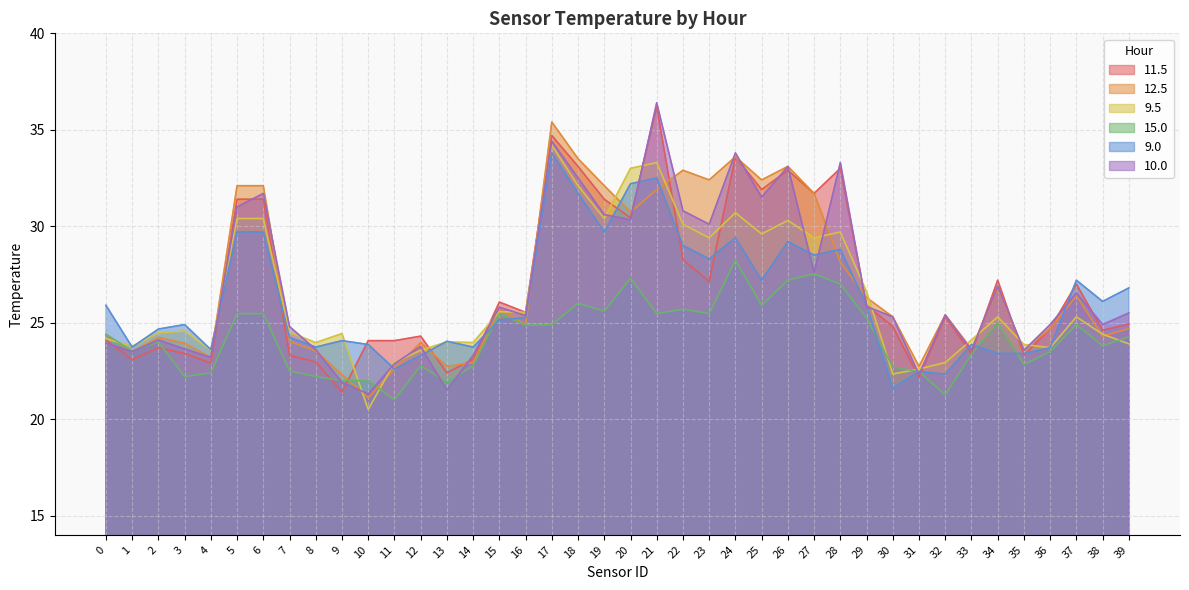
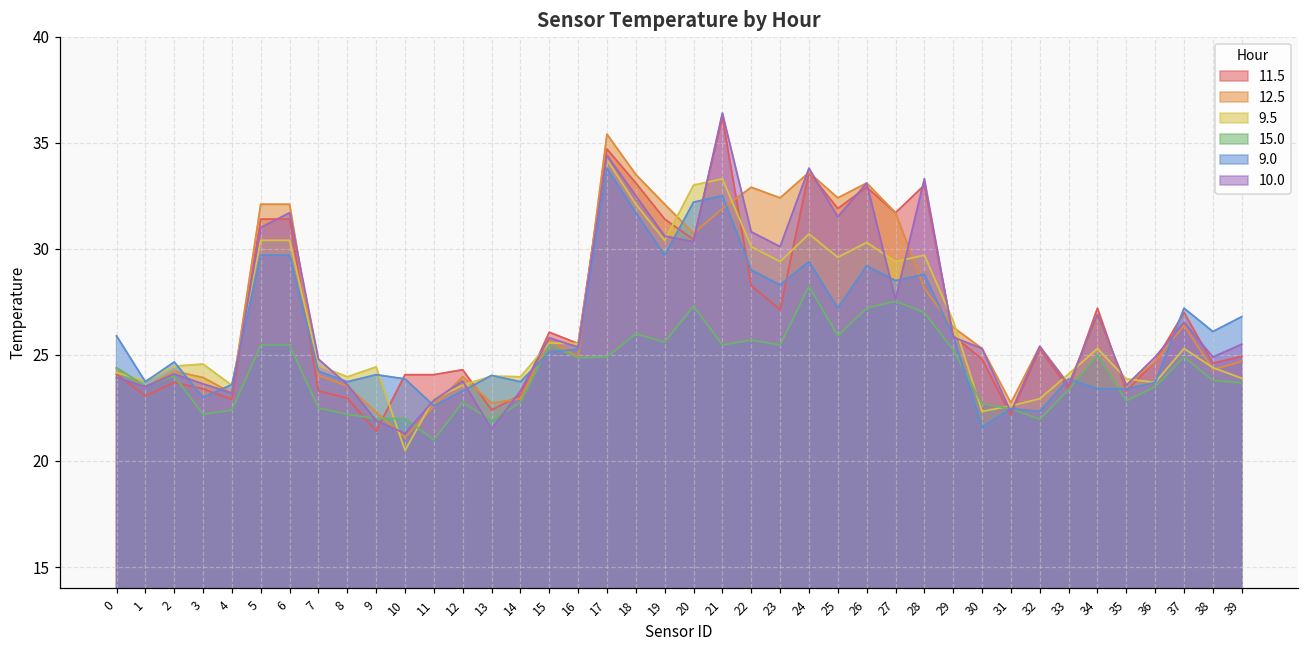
9.0, 3: 24.9 -> 23.0
15.0, 32: 21.2 -> 22.0
15.0, 39: 24.3 -> 23.7
